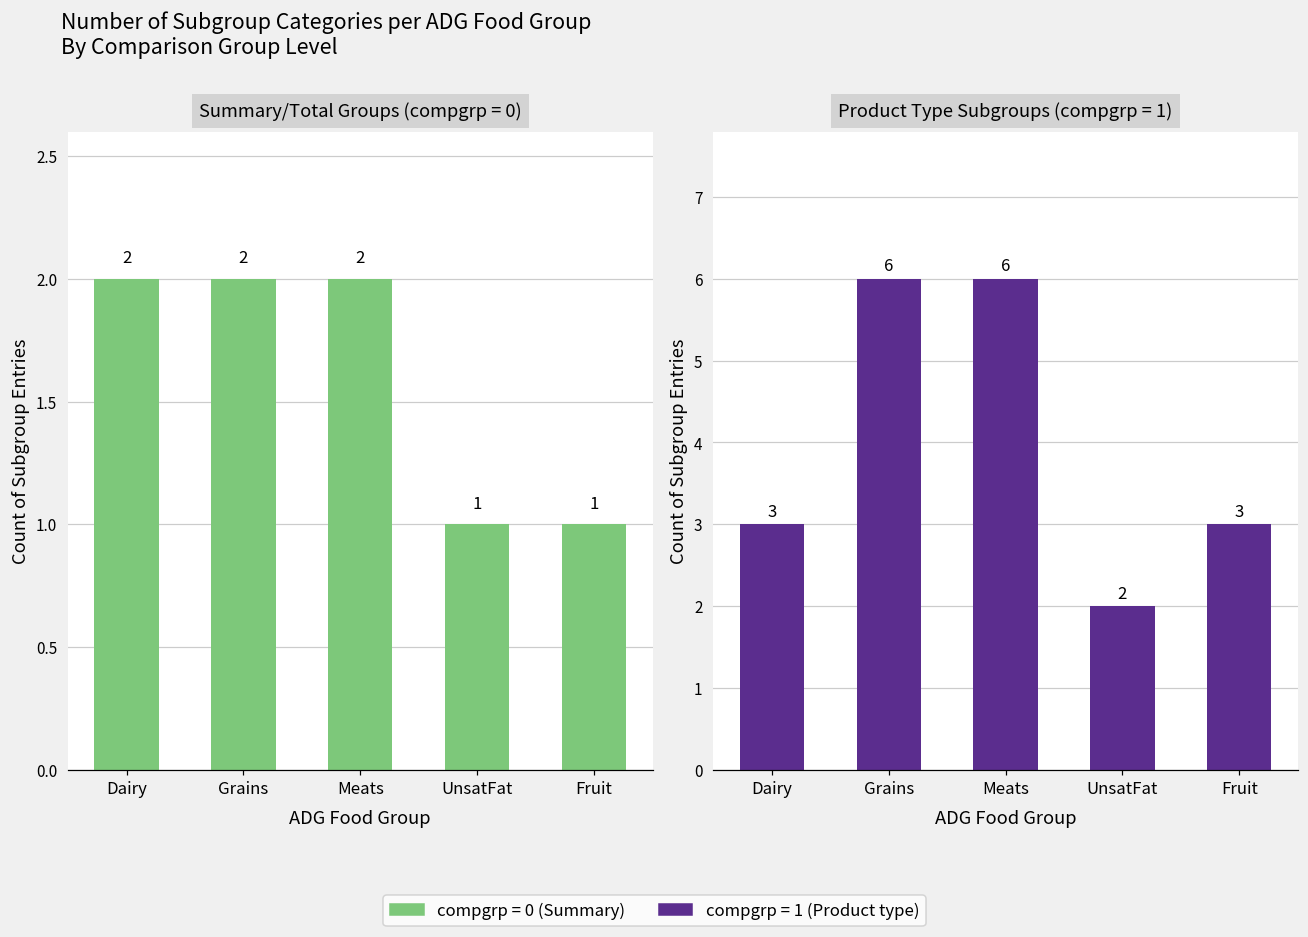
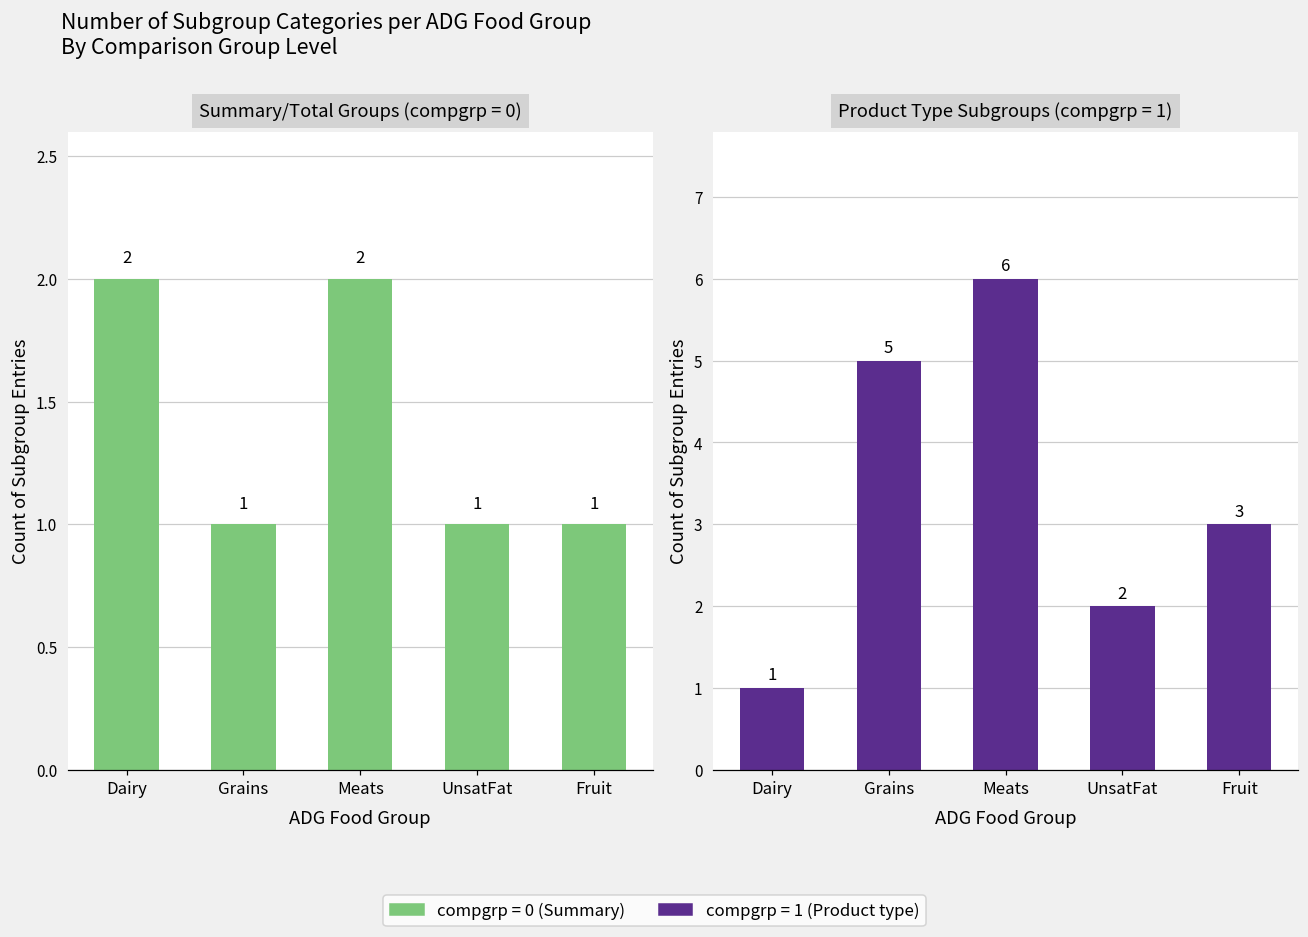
Summary/Total Groups (compgrp = 0), Grains: 2 -> 1
Product Type Subgroups (compgrp = 1), Dairy: 3 -> 1
Product Type Subgroups (compgrp = 1), Grains: 6 -> 5
